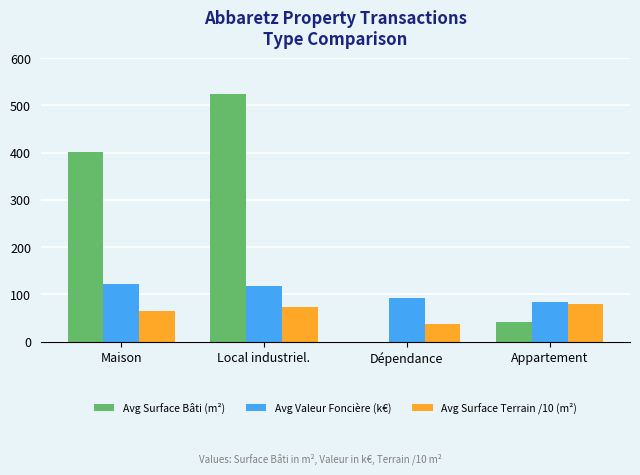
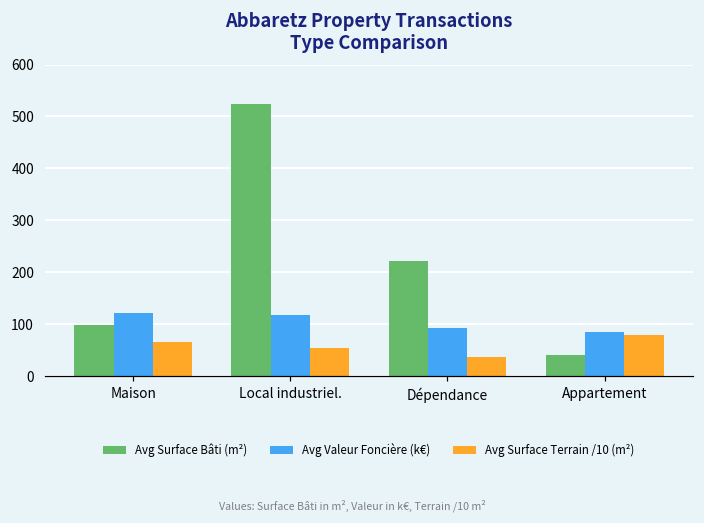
Avg Surface Bâti (m²), Maison: 400 -> 100
Avg Surface Terrain /10 (m²), Local industriel.: 70 -> 60
Avg Surface Bâti (m²), Dépendance: 0 -> 220
